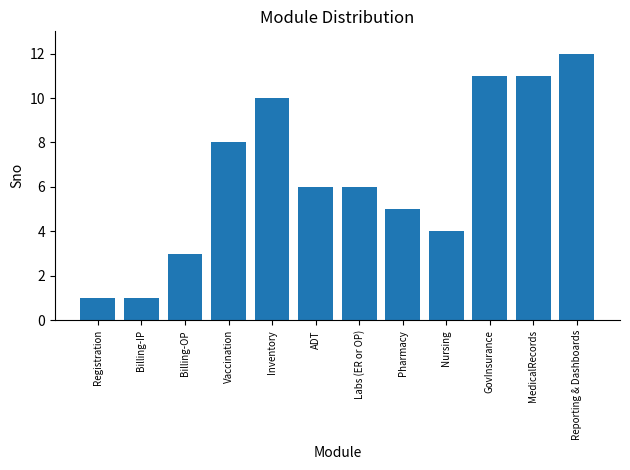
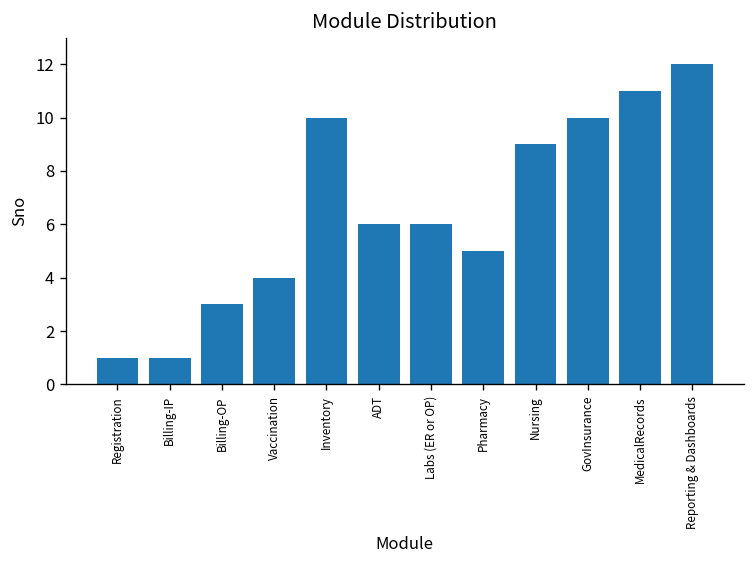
Vaccination: 8 -> 4
Nursing: 4 -> 9
GovInsurance: 11 -> 10
